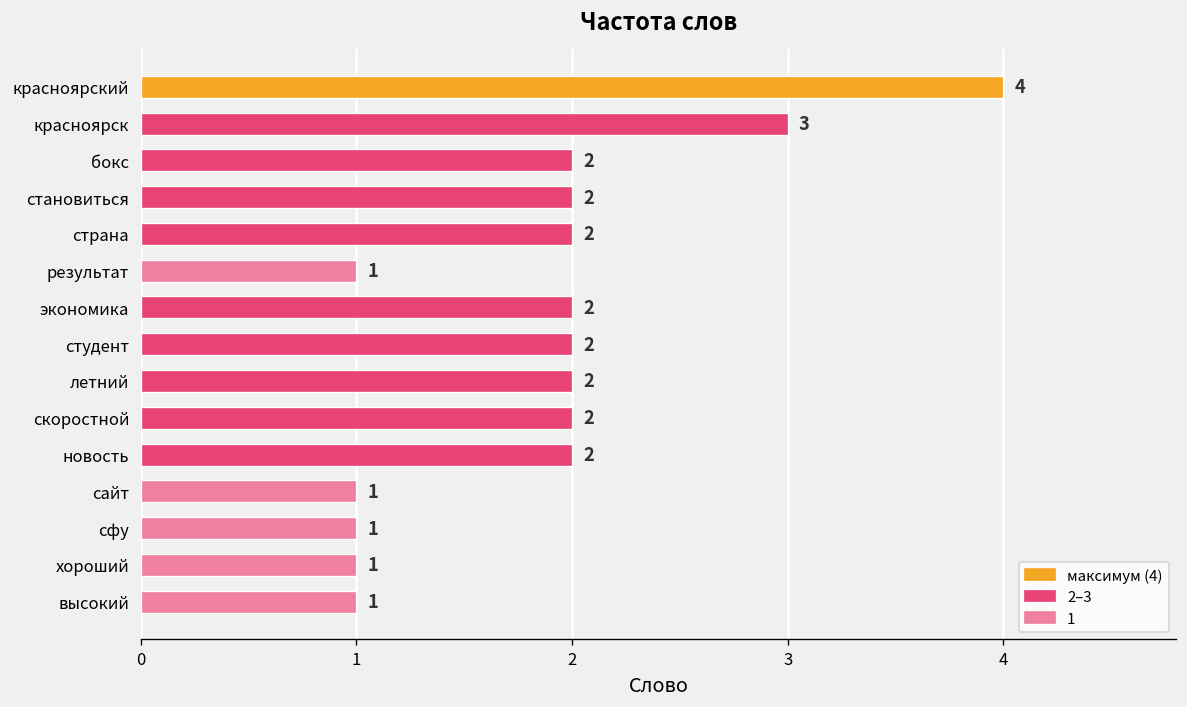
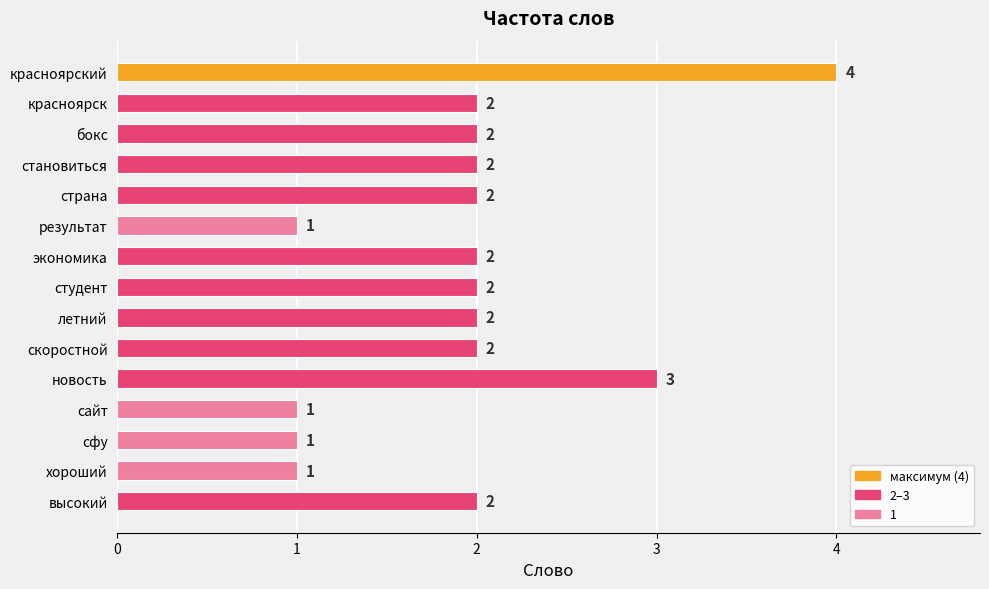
красноярск: 3 -> 2
новость: 2 -> 3
высокий: 1 -> 2
